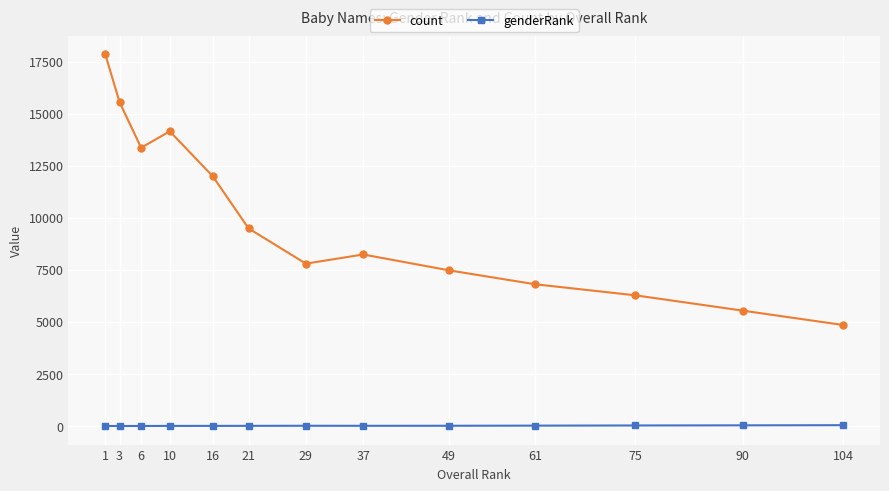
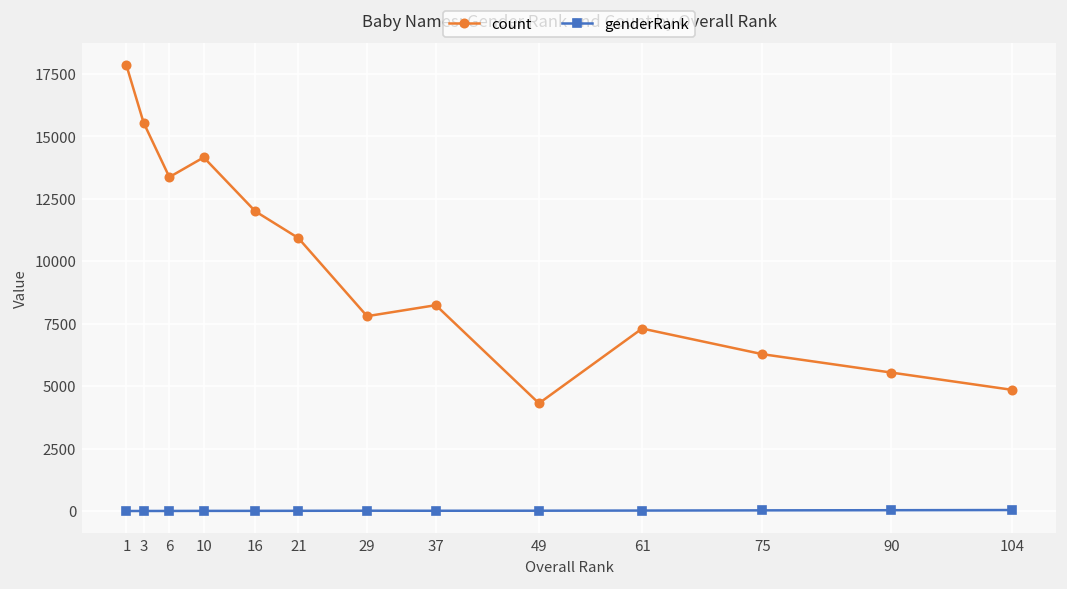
count, 21: 9500 -> 10900
count, 49: 7500 -> 4300
count, 61: 6800 -> 7300
